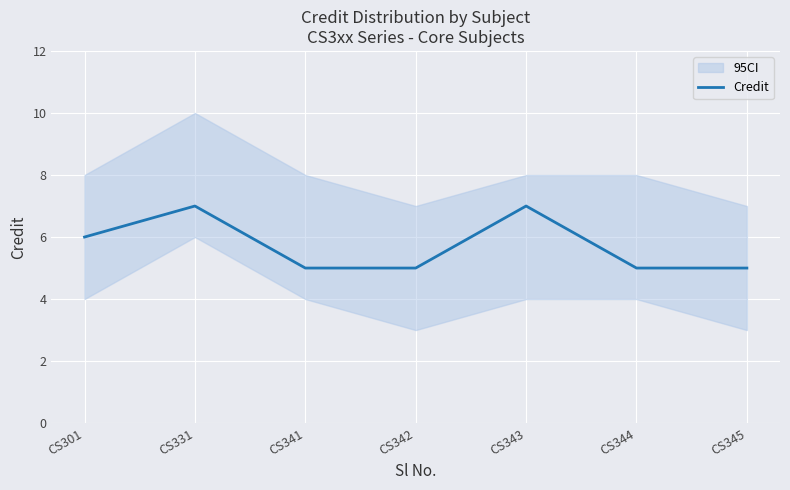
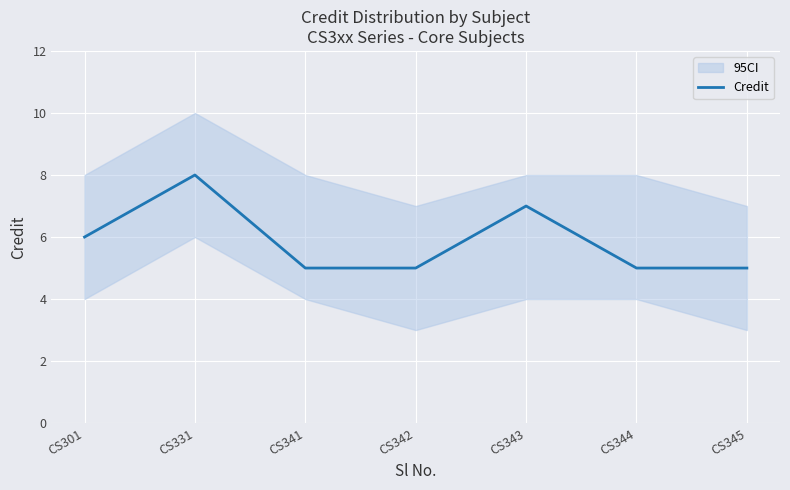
Credit, CS331: 7 -> 8
